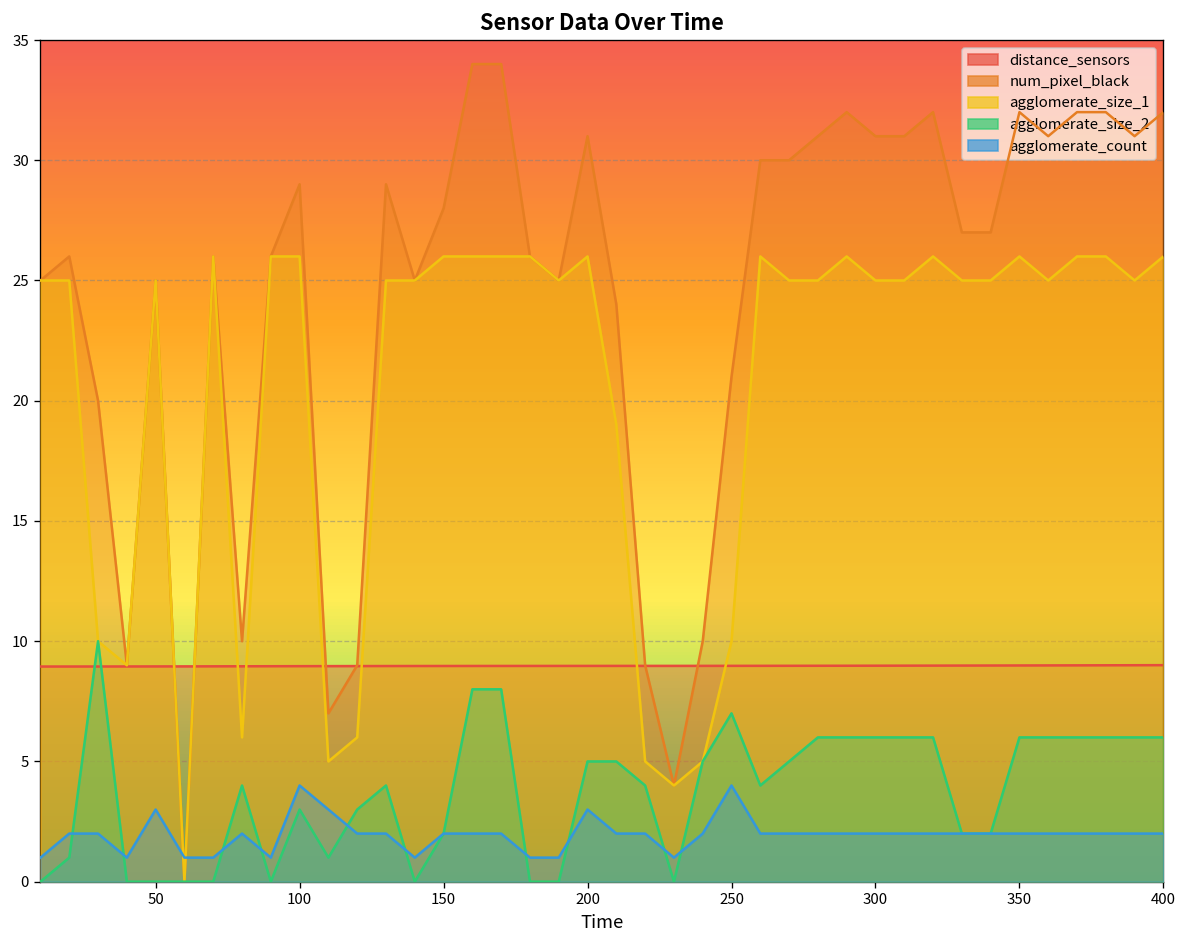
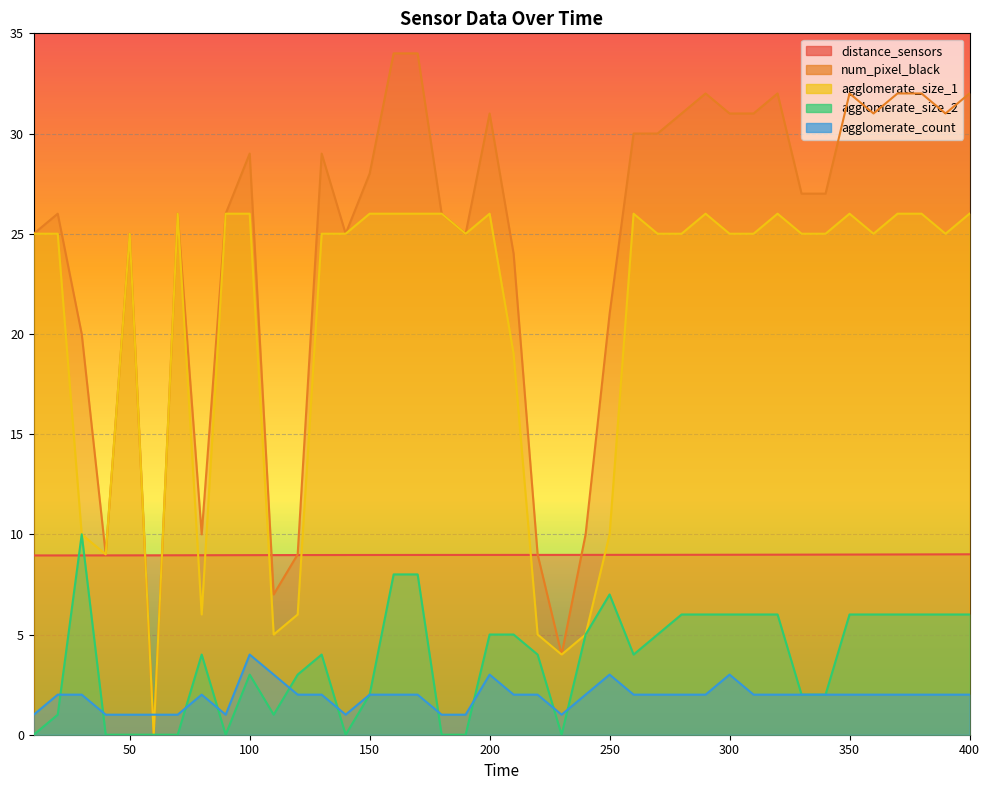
agglomerate_count, 50: 3 -> 1
agglomerate_count, 250: 4 -> 3
agglomerate_count, 300: 2 -> 3
